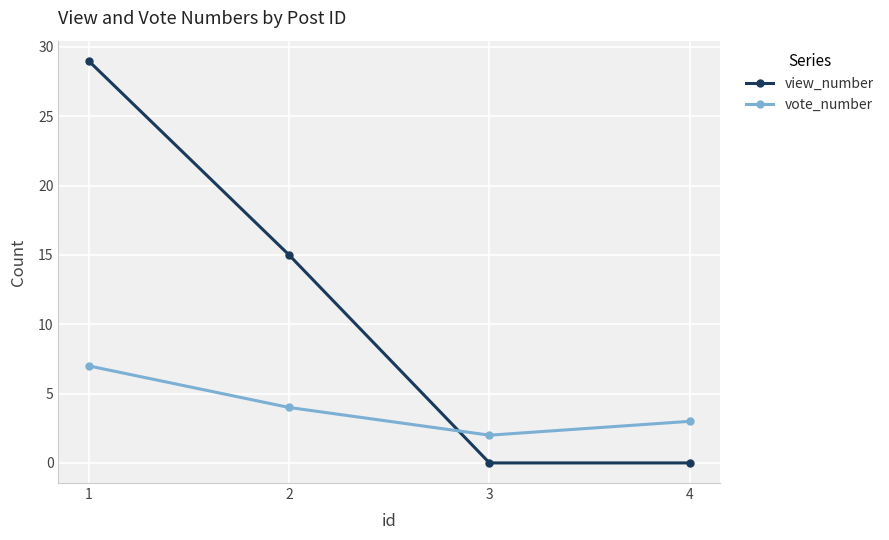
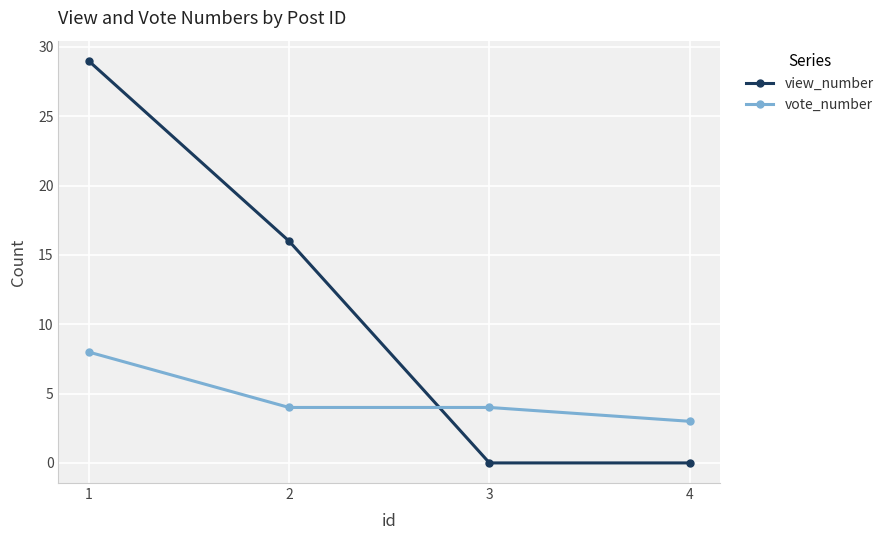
vote_number, 1: 7 -> 8
view_number, 2: 15 -> 16
vote_number, 3: 2 -> 4
